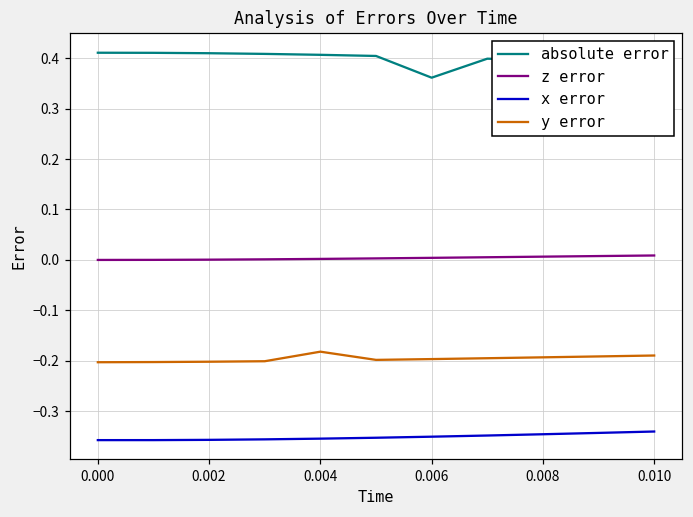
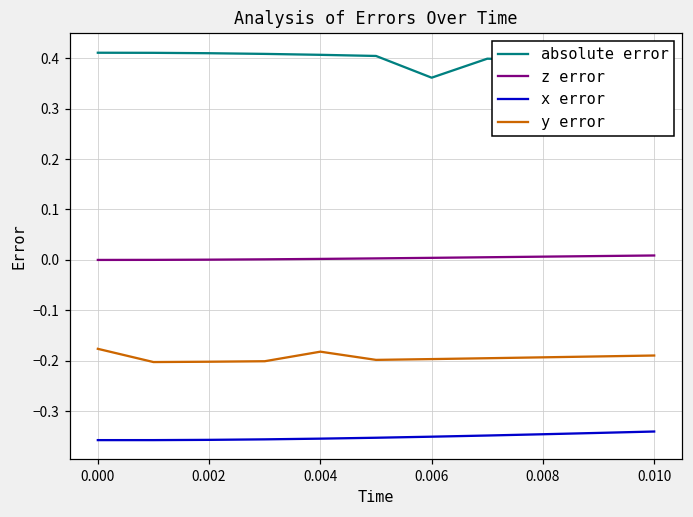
y error, 0.000: -0.20 -> -0.18
